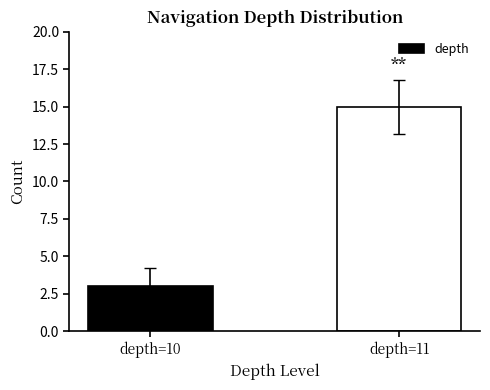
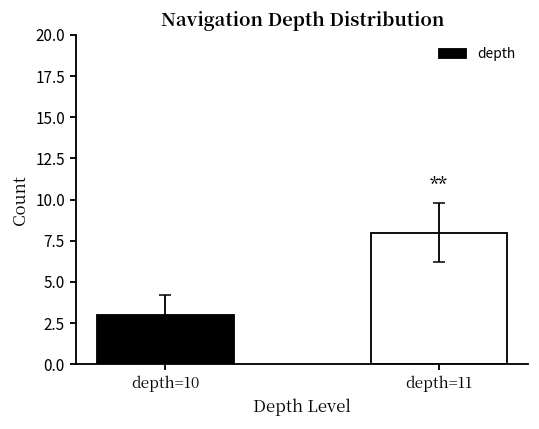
depth, depth=11: 15 -> 8
